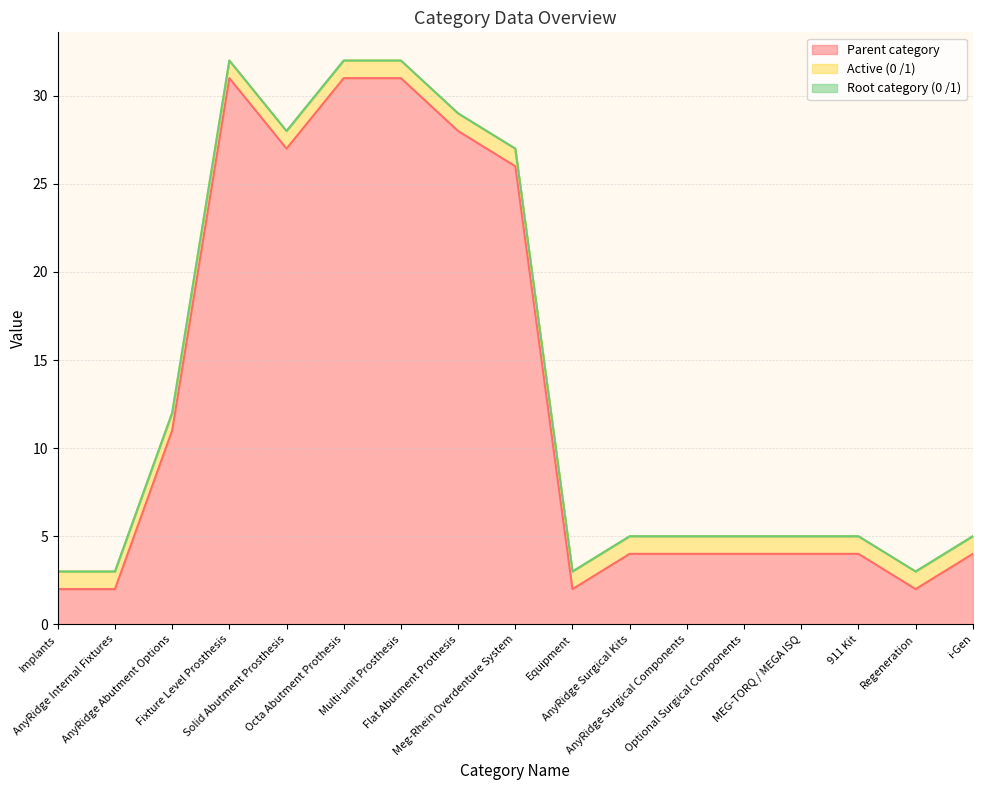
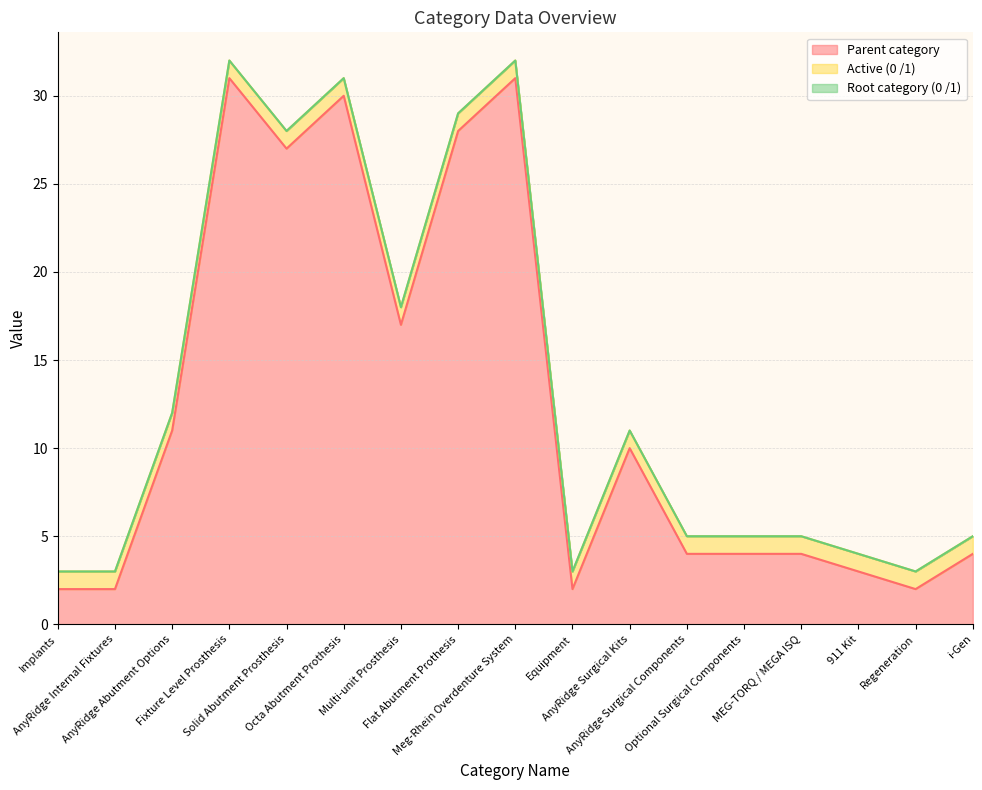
Parent category, Octa Abutment Prothesis: 31 -> 30
Parent category, Multi-unit Prosthesis: 31 -> 17
Parent category, Meg-Rhein Overdenture System: 26 -> 31
Parent category, AnyRidge Surgical Kits: 4 -> 10
Parent category, 911 Kit: 4 -> 3
